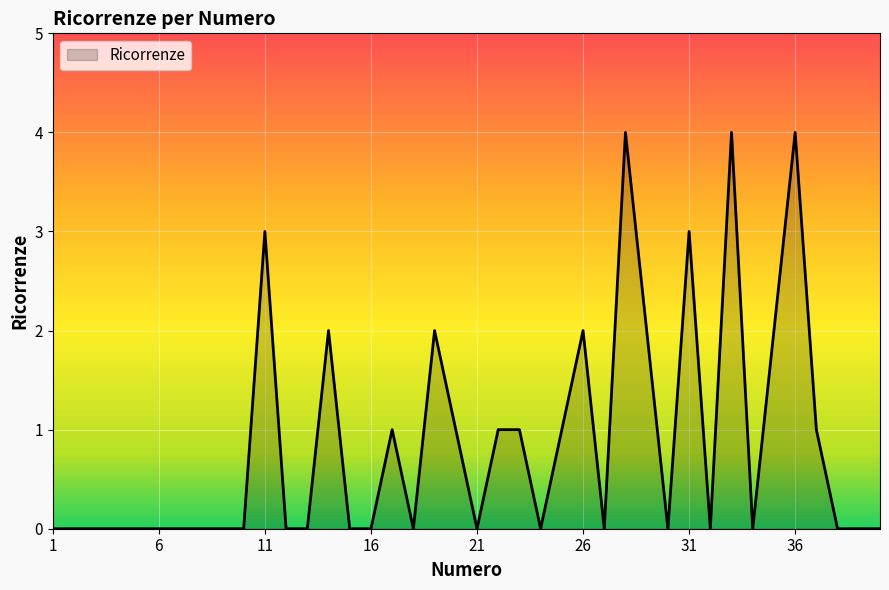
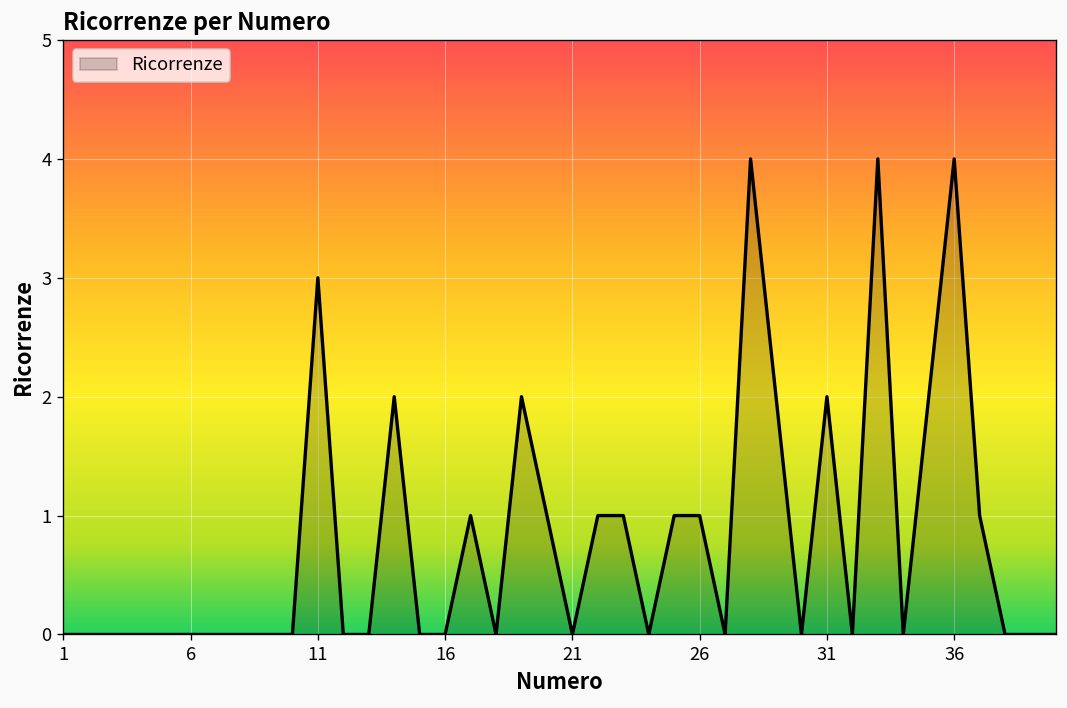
26: 2 -> 1
31: 3 -> 2
